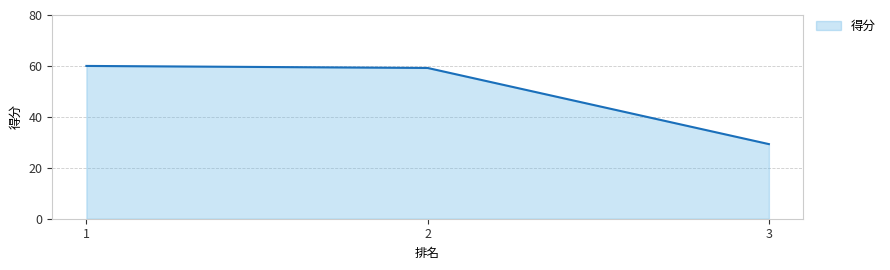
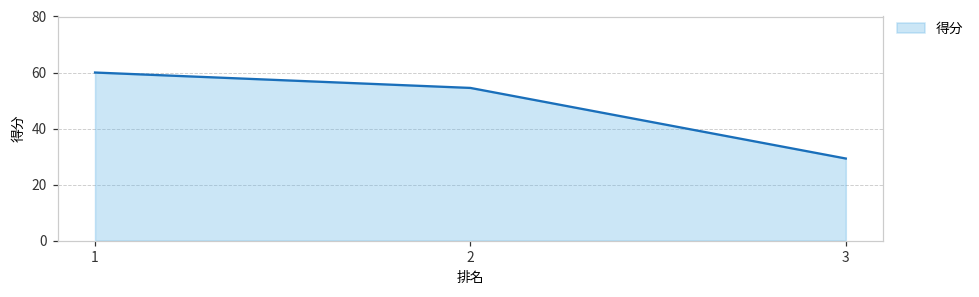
2: 59 -> 55
